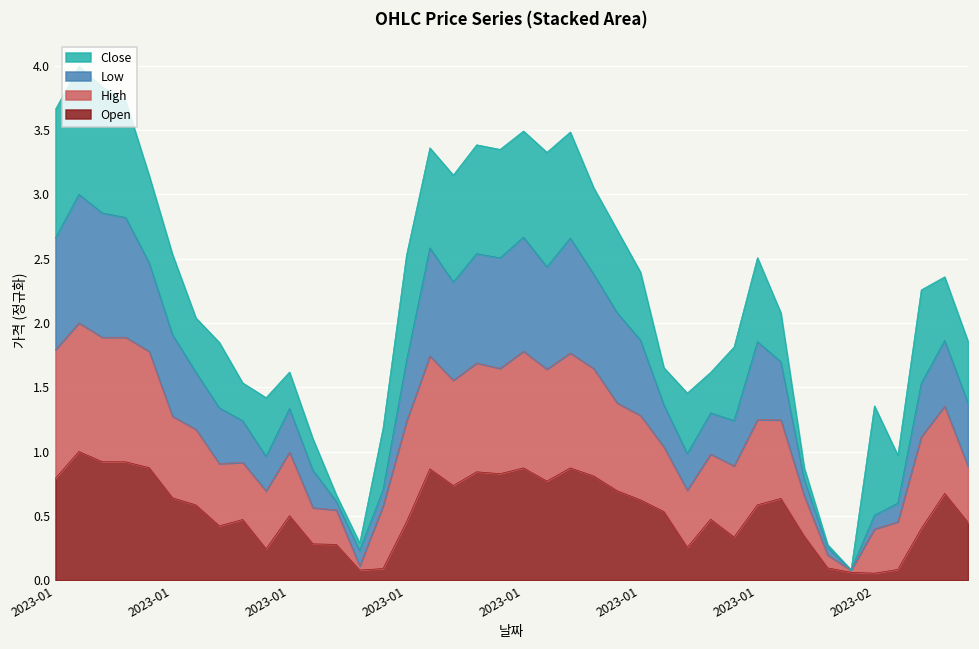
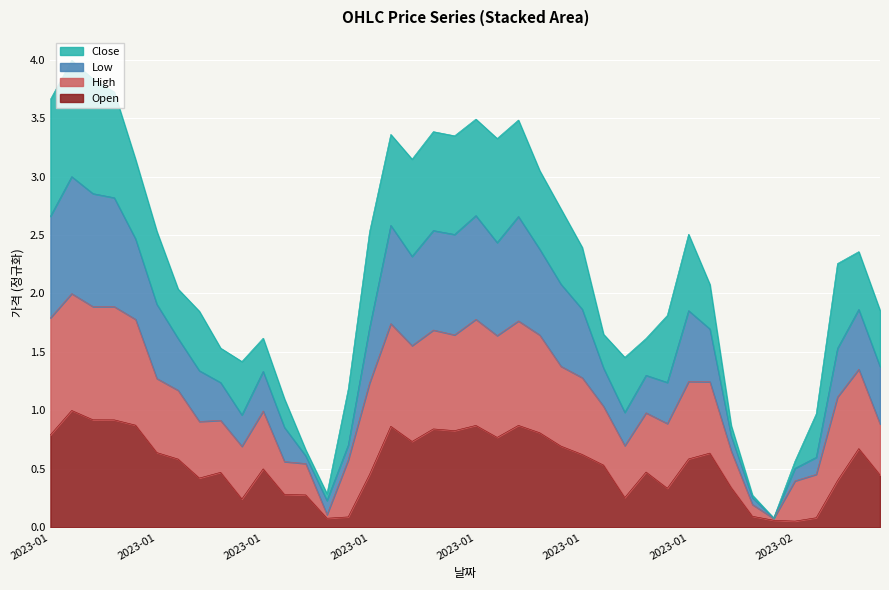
Close, 2023-02: 0.85 -> 0.06
